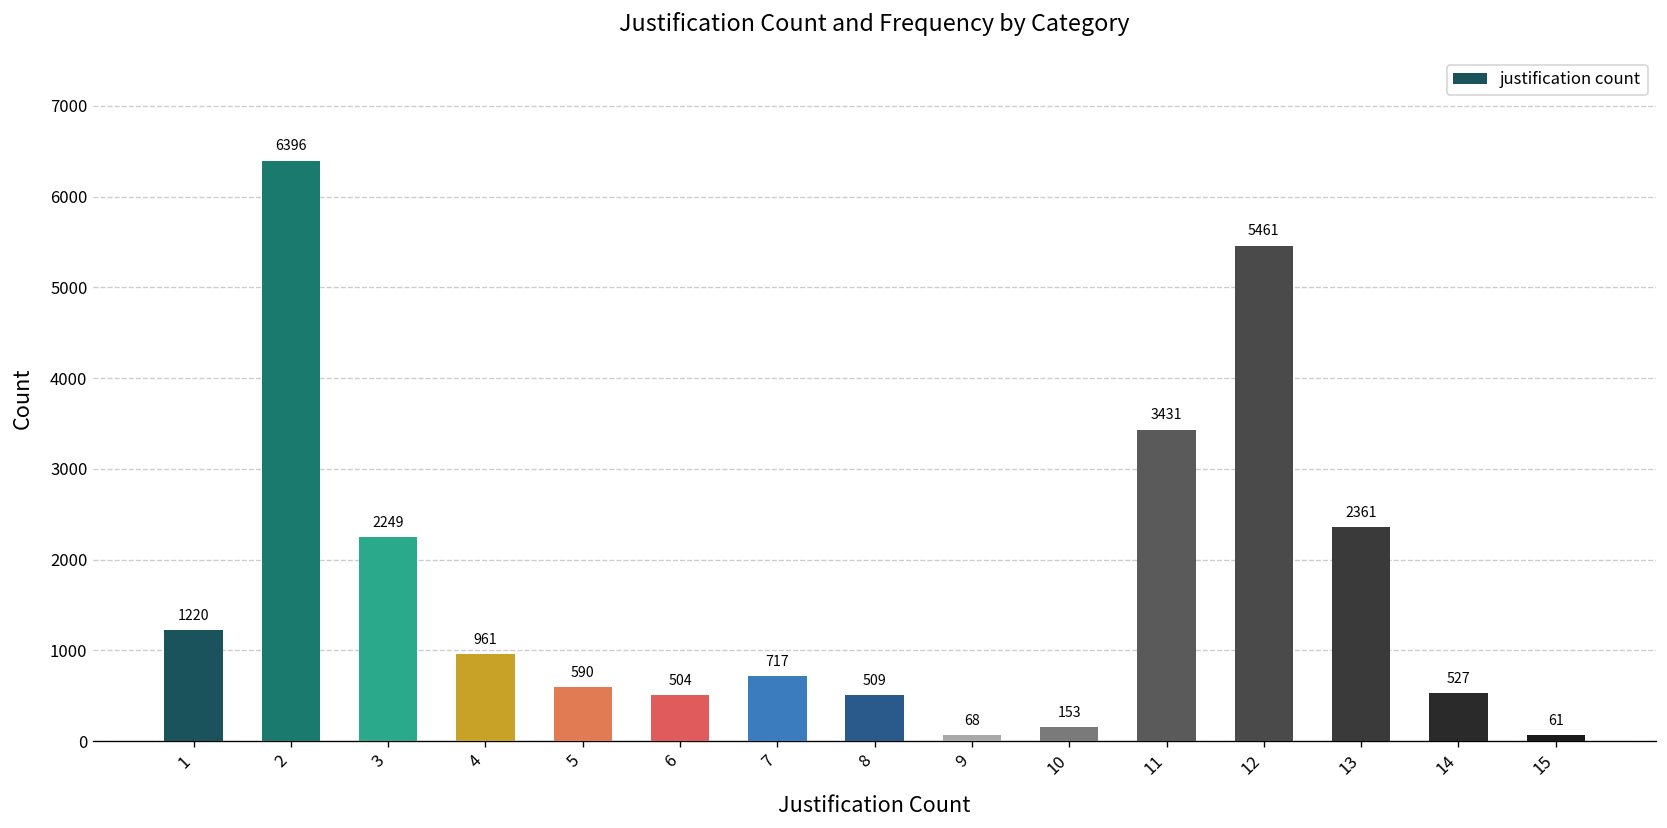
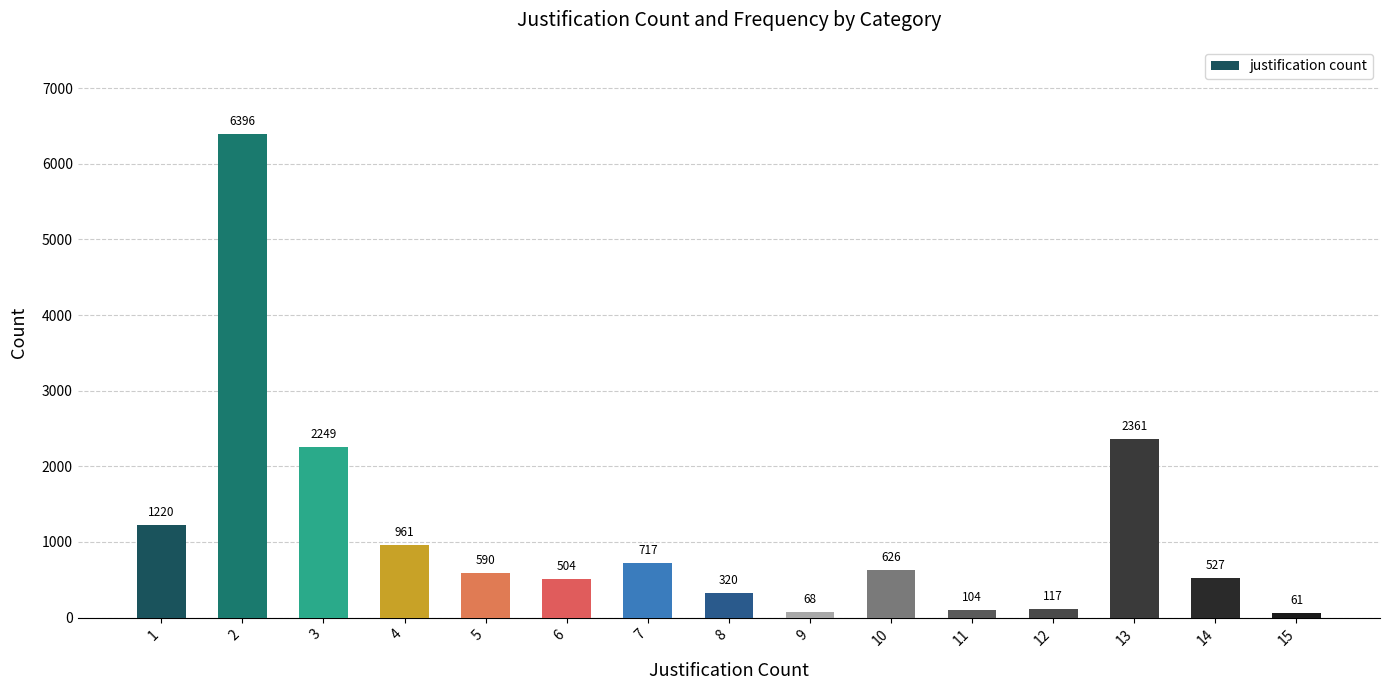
8: 509 -> 320
10: 153 -> 626
11: 3431 -> 104
12: 5461 -> 117
